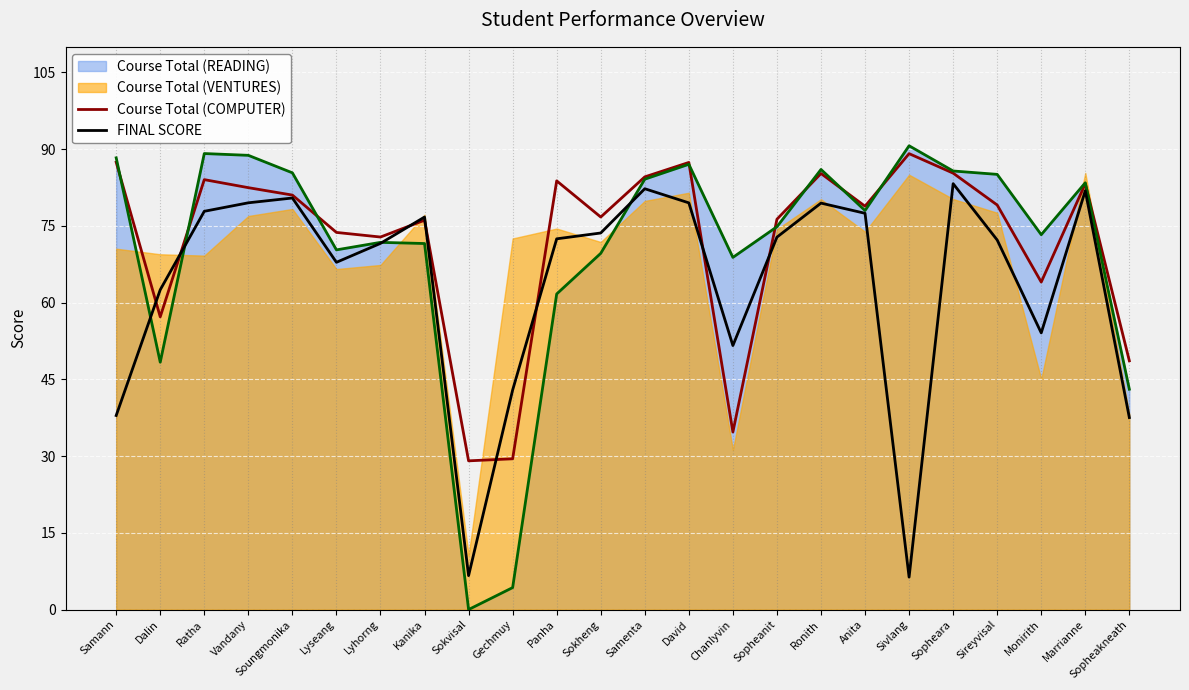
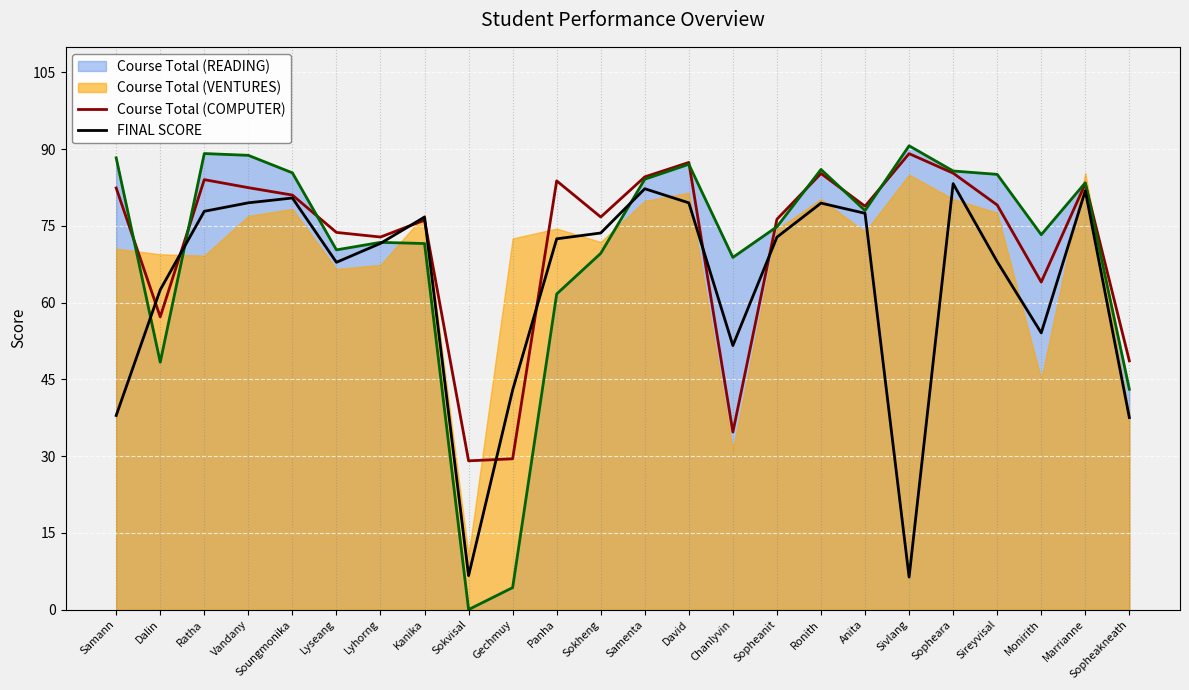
Course Total (COMPUTER), Samann: 87 -> 82
FINAL SCORE, Sireyvisal: 72 -> 68
